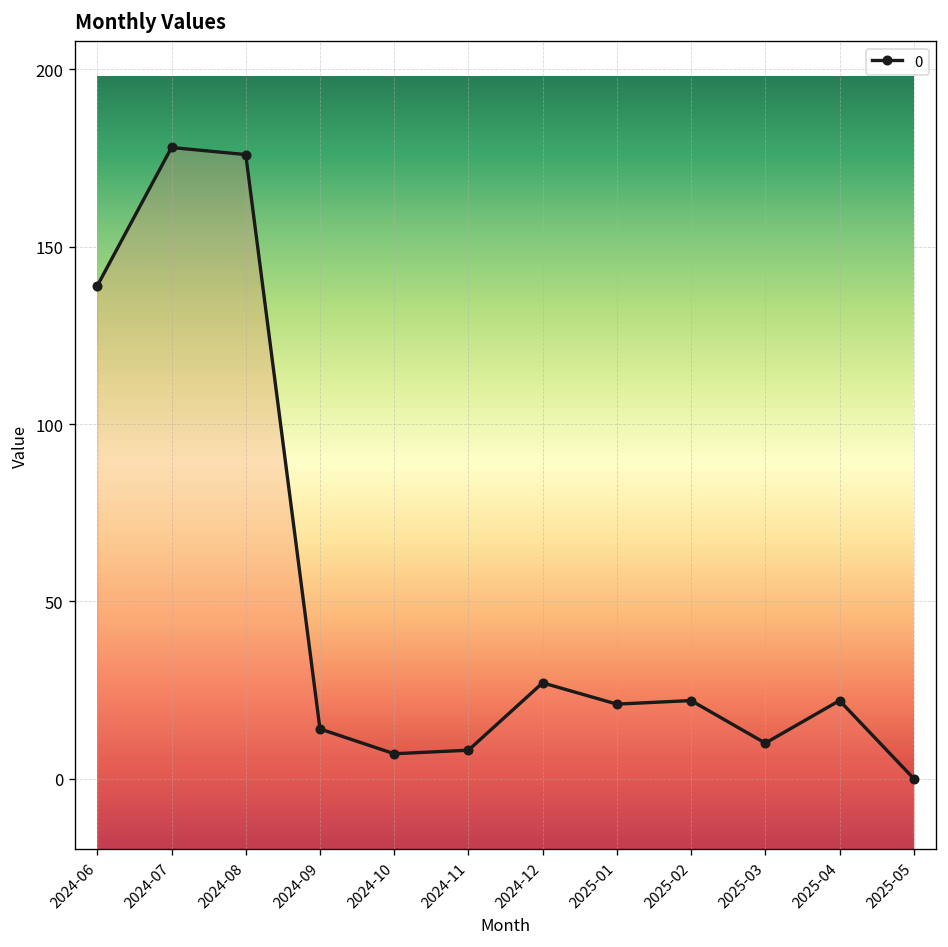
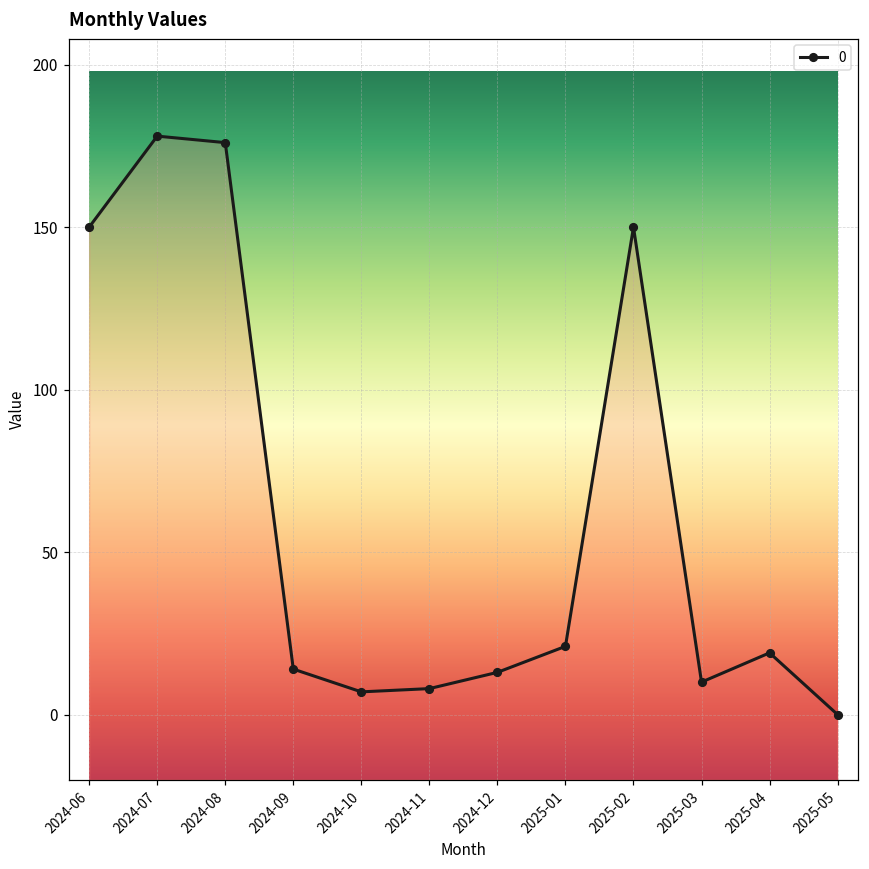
2024-06: 139 -> 150
2024-12: 27 -> 13
2025-02: 22 -> 150
2025-04: 22 -> 19
